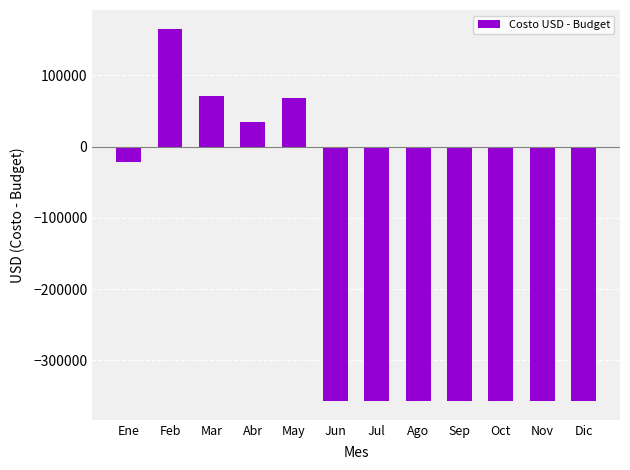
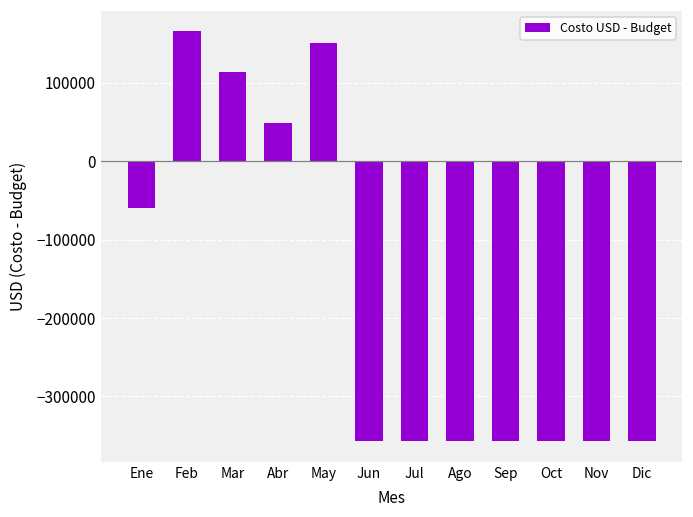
Ene: -20000 -> -60000
Mar: 70000 -> 110000
Abr: 30000 -> 50000
May: 70000 -> 150000
